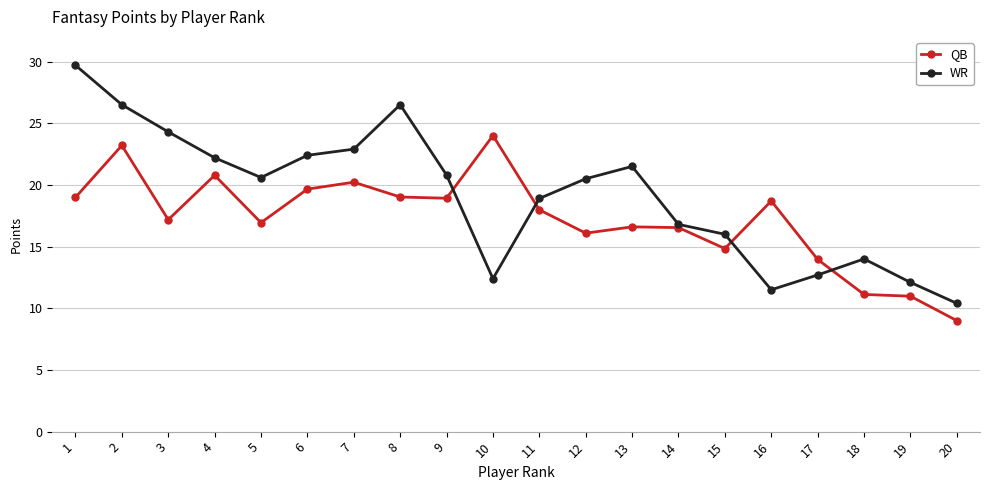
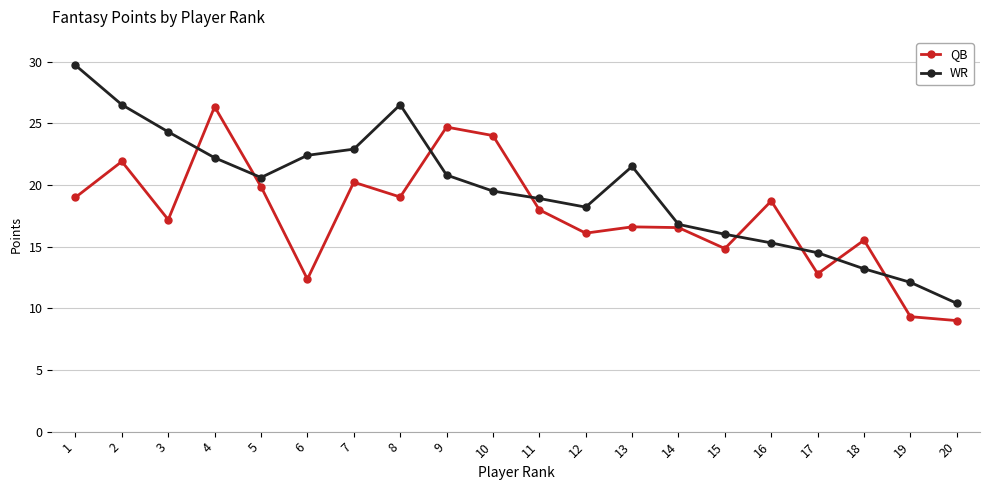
QB, 2: 23.2 -> 21.9
QB, 4: 20.8 -> 26.3
QB, 5: 16.9 -> 19.9
QB, 6: 19.7 -> 12.4
QB, 9: 18.9 -> 24.7
WR, 10: 12.4 -> 19.5
WR, 12: 20.5 -> 18.2
WR, 16: 11.5 -> 15.3
QB, 17: 14.0 -> 12.8
WR, 17: 12.7 -> 14.5
QB, 18: 11.1 -> 15.5
WR, 18: 14.0 -> 13.2
QB, 19: 11.0 -> 9.3
